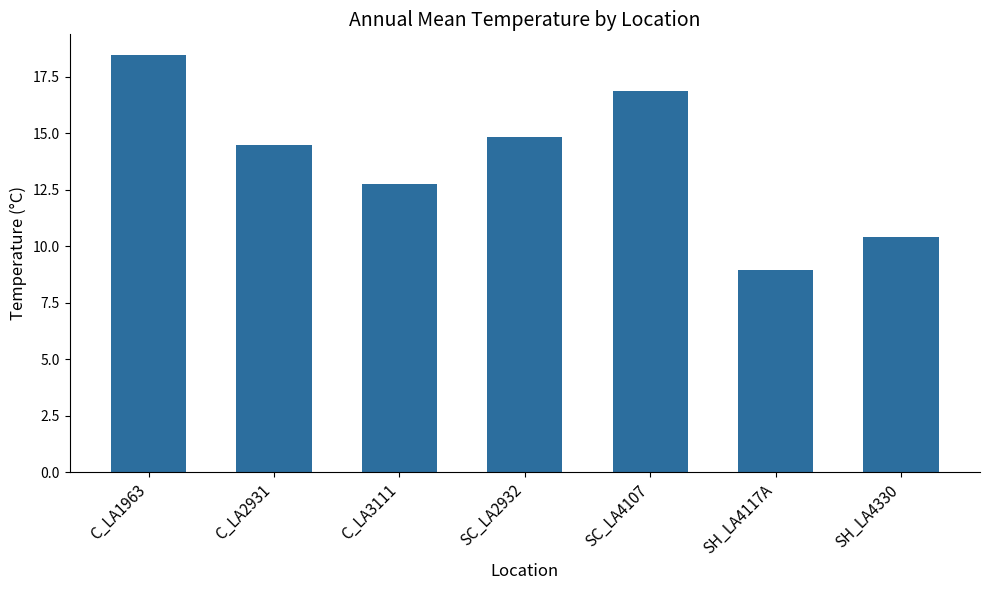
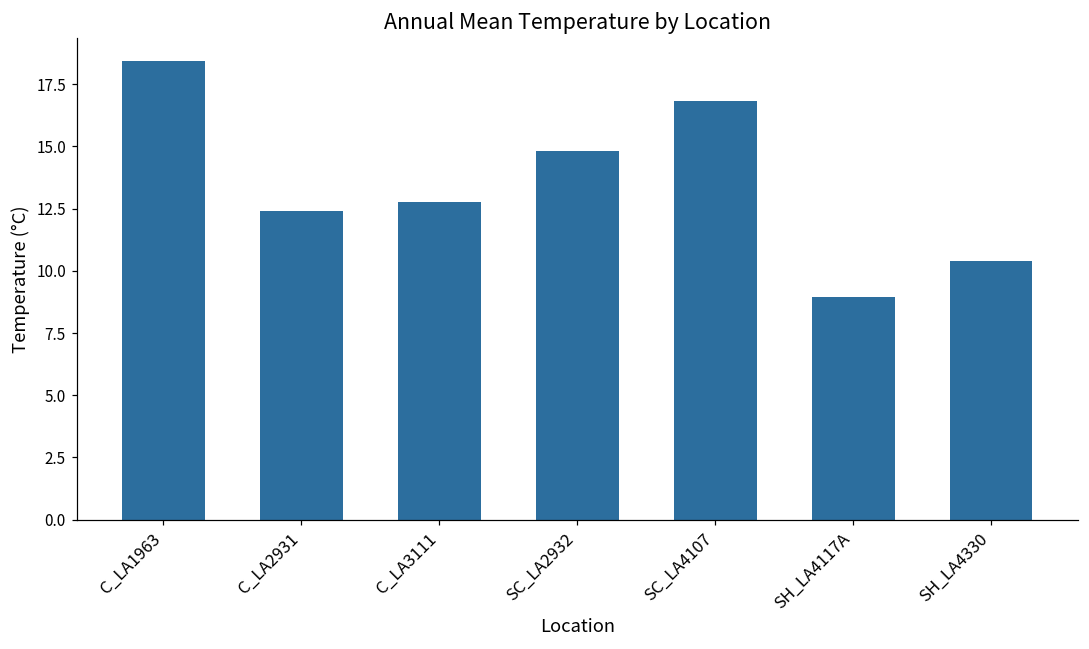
C_LA2931: 14.5 -> 12.4
